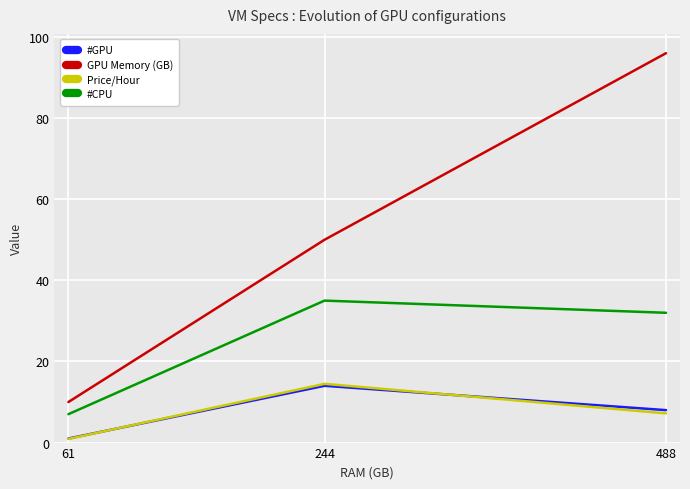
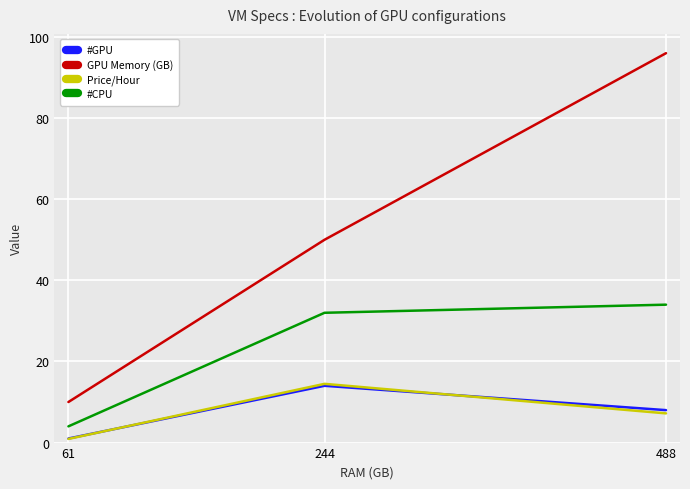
#CPU, 61: 7 -> 4
#CPU, 244: 35 -> 32
#CPU, 488: 32 -> 34
